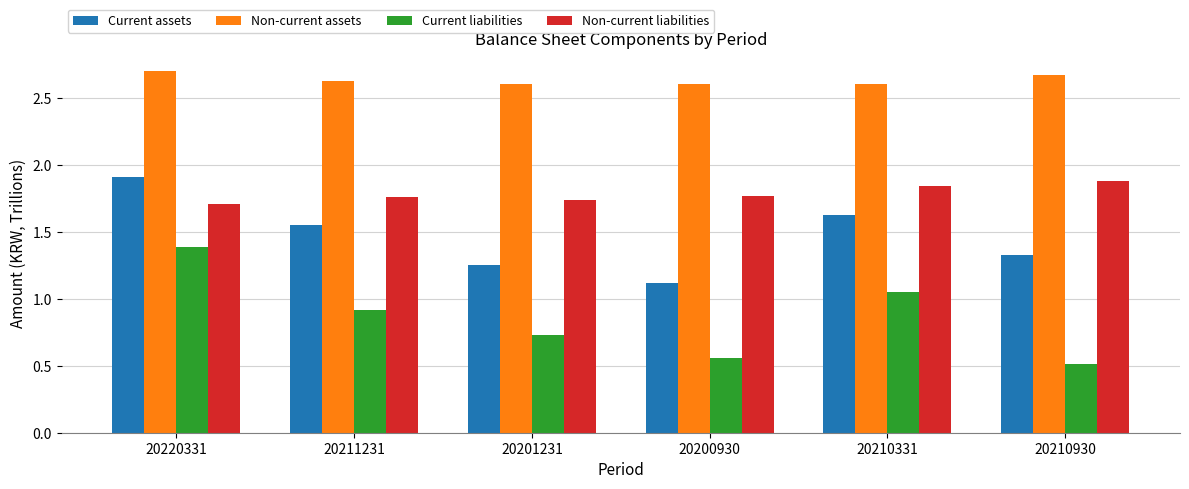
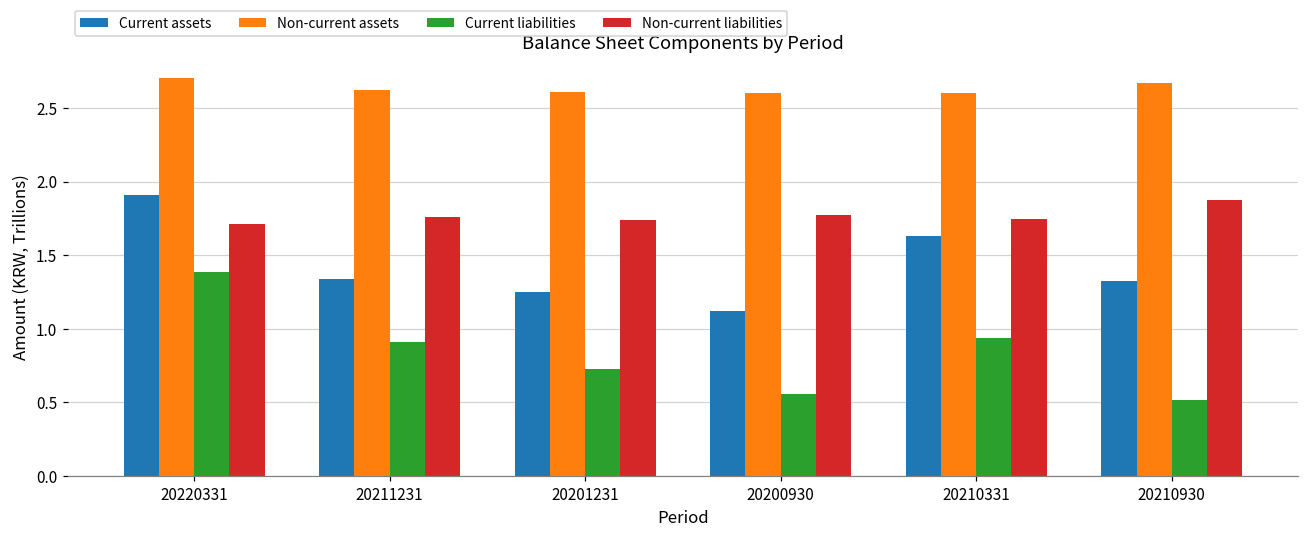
Current assets, 20211231: 1.55 -> 1.34
Current liabilities, 20210331: 1.05 -> 0.94
Non-current liabilities, 20210331: 1.84 -> 1.74
